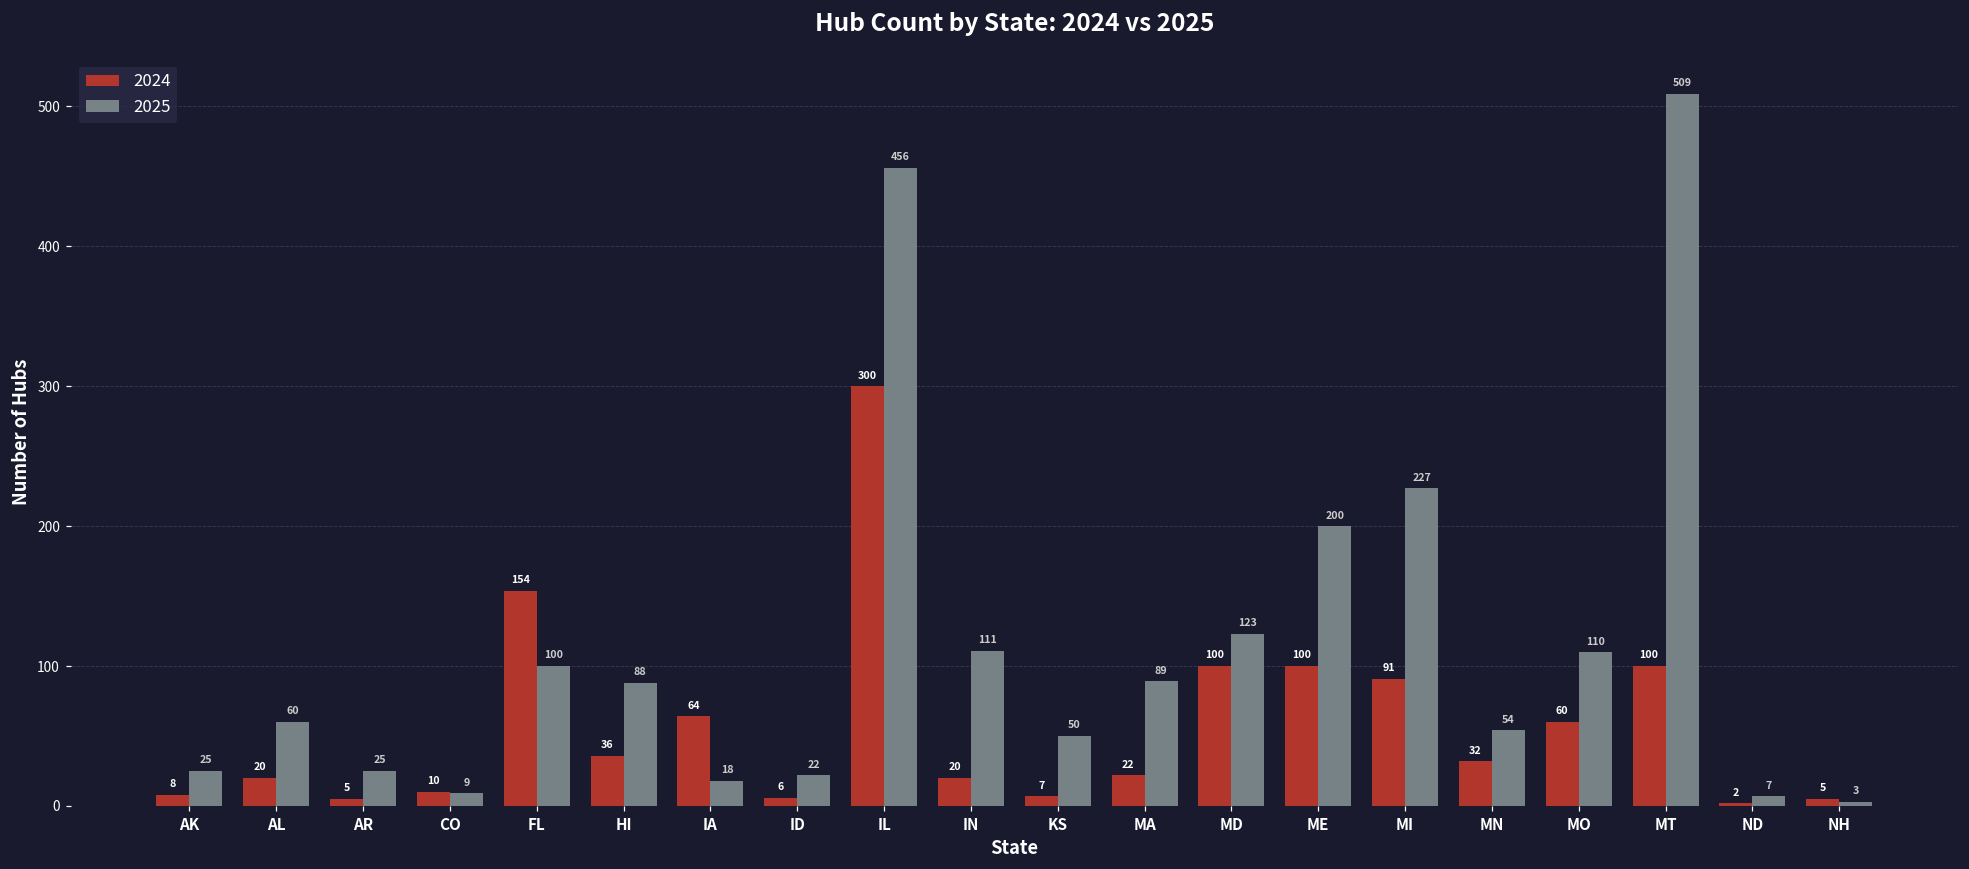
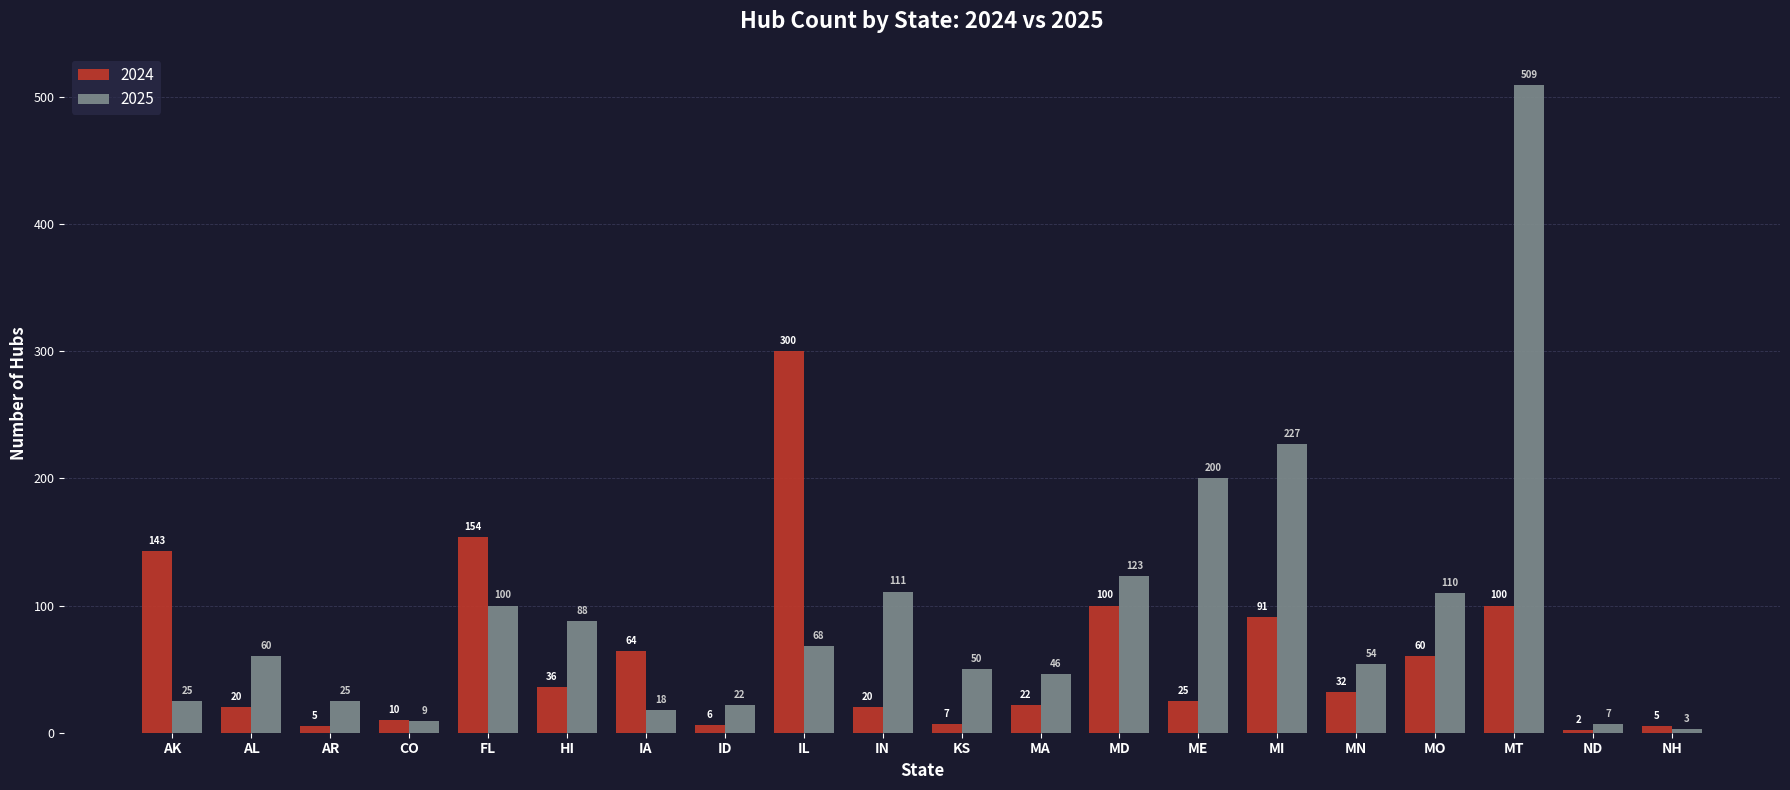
2024, AK: 8 -> 143
2025, IL: 456 -> 68
2025, MA: 89 -> 46
2024, ME: 100 -> 25
